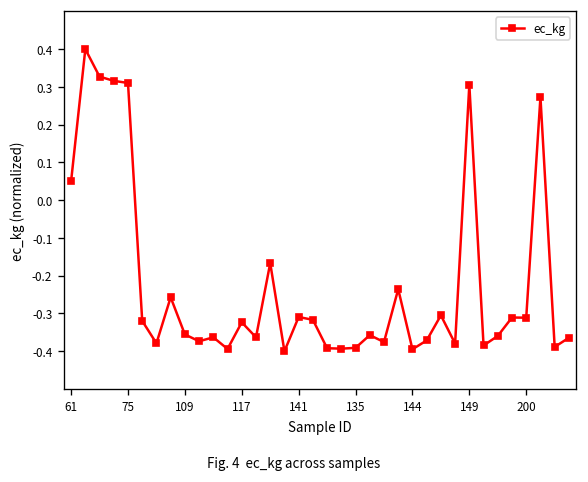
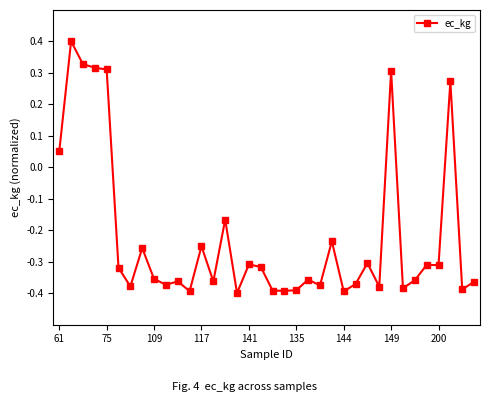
117: -0.32 -> -0.25
